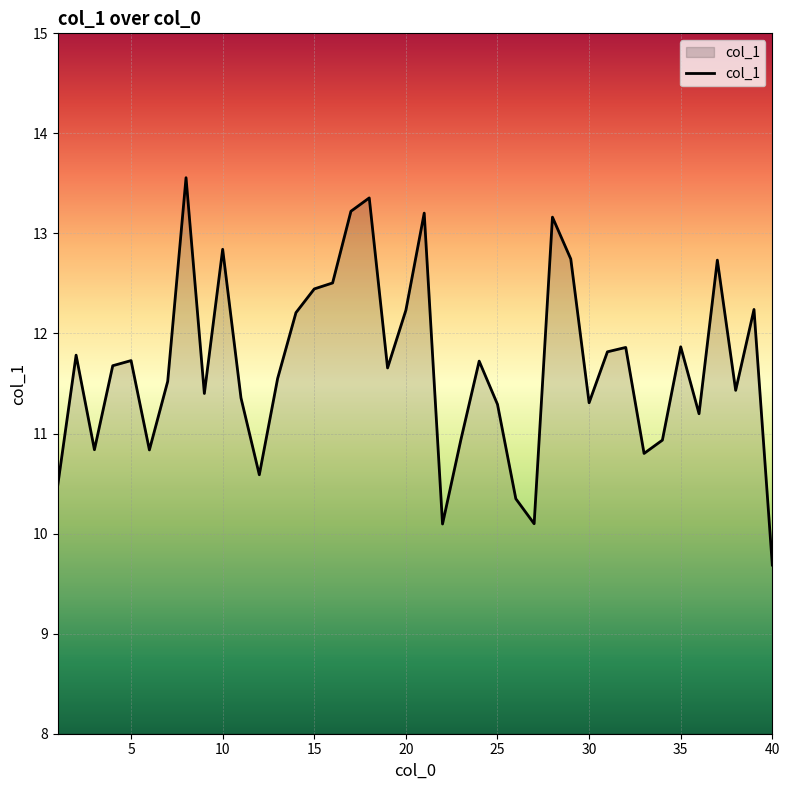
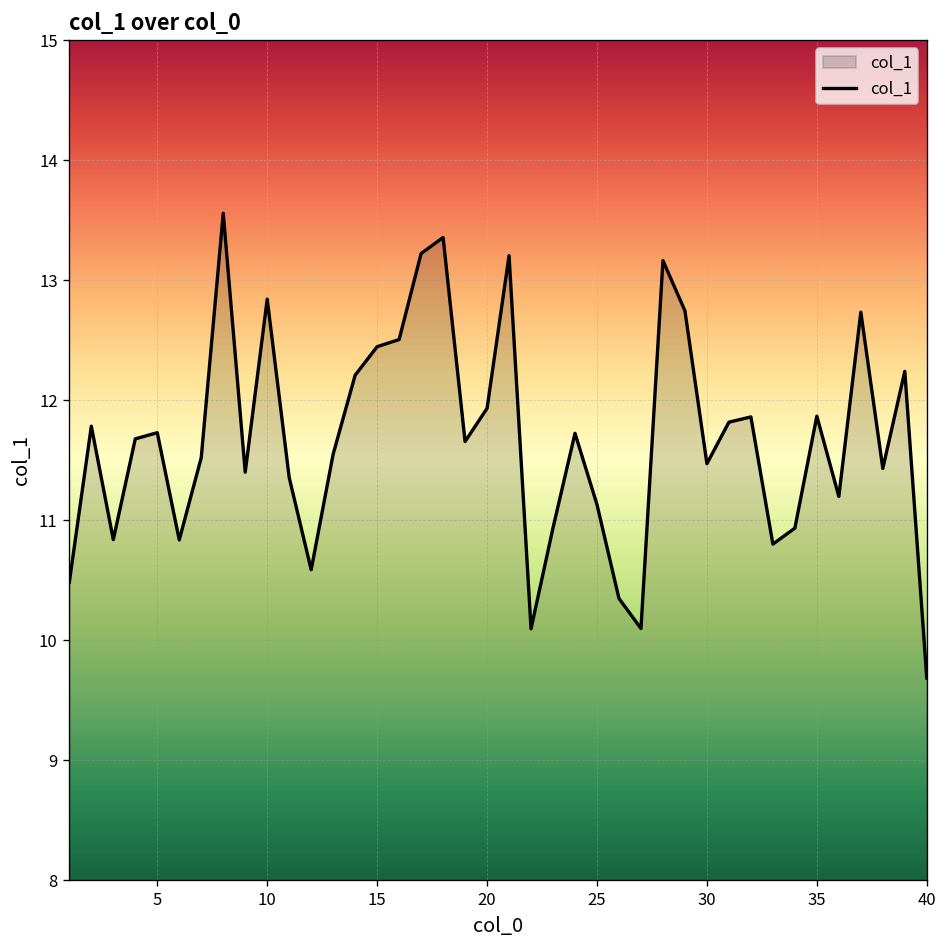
20: 12.23 -> 11.93
25: 11.29 -> 11.13
30: 11.31 -> 11.47
